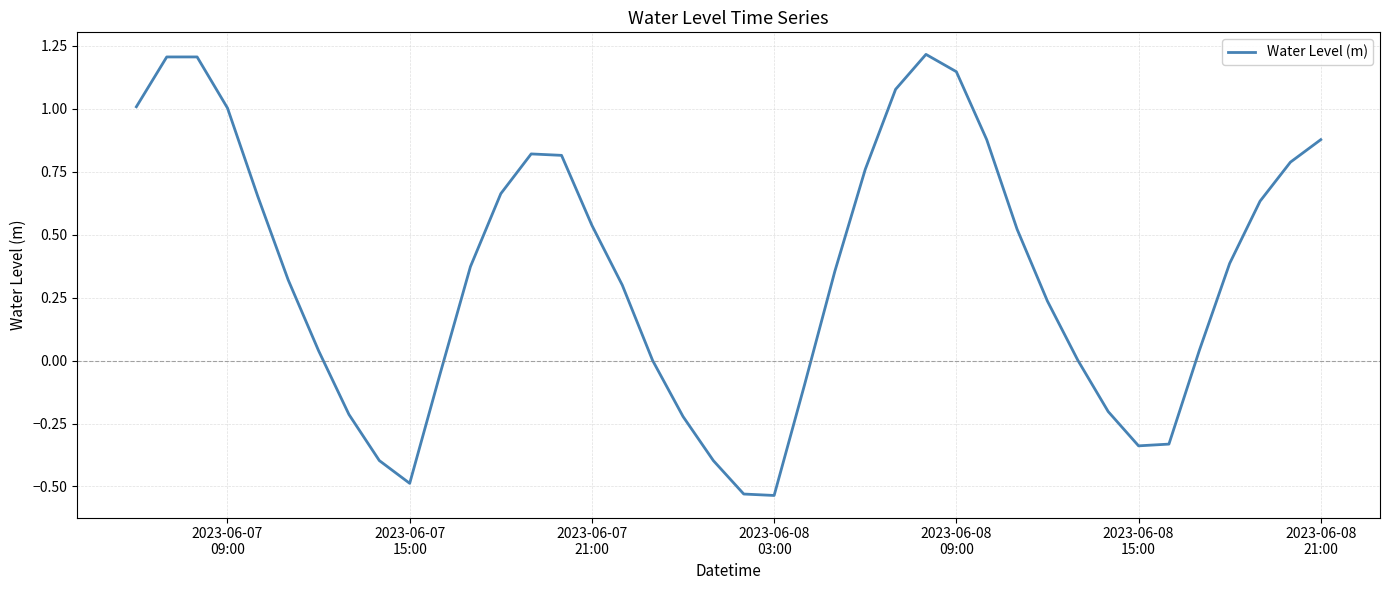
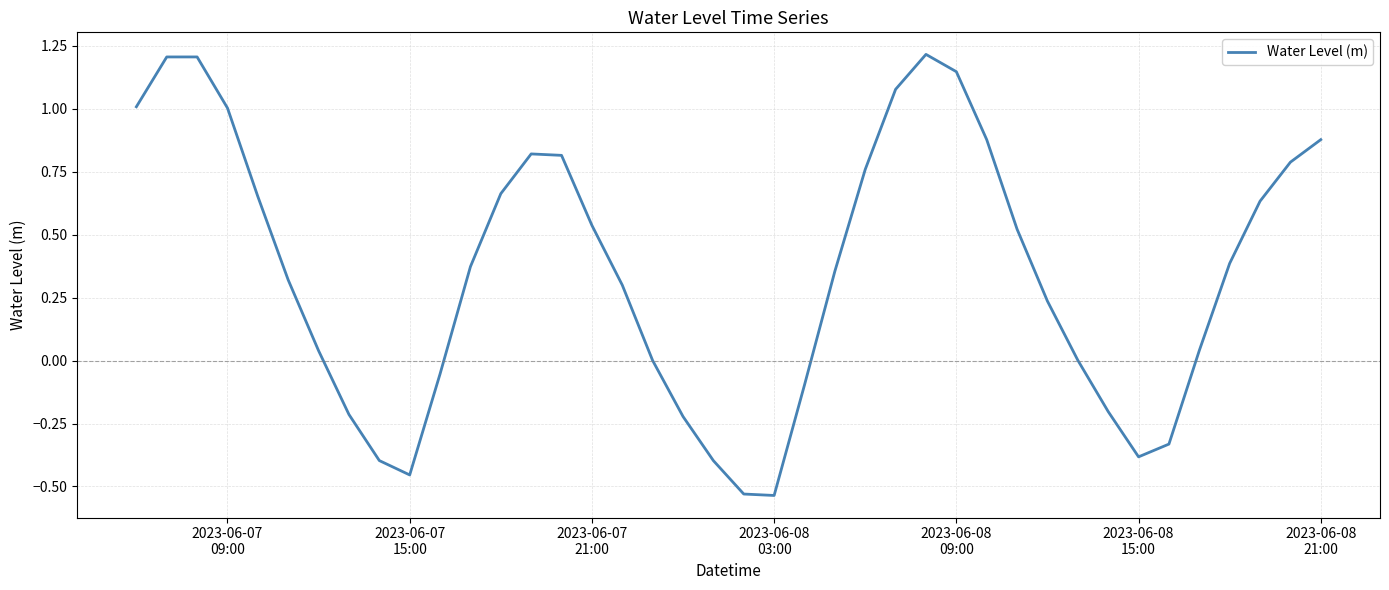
2023-06-07 15:00: -0.49 -> -0.45
2023-06-08 15:00: -0.34 -> -0.38
